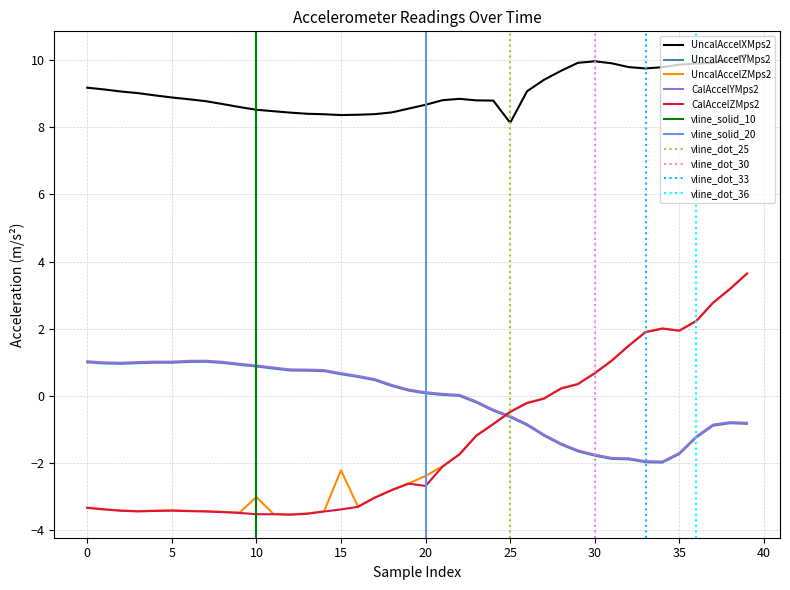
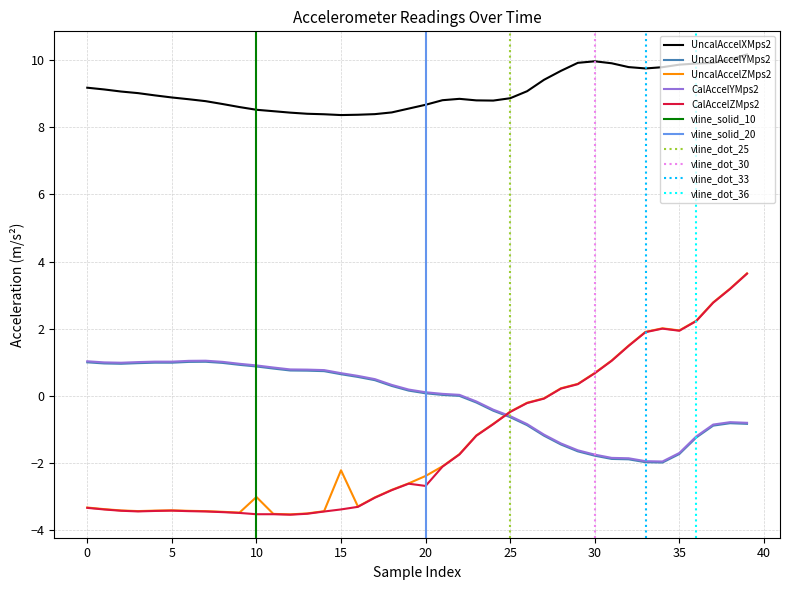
UncalAccelXMps2, 25: 8.1 -> 8.9
